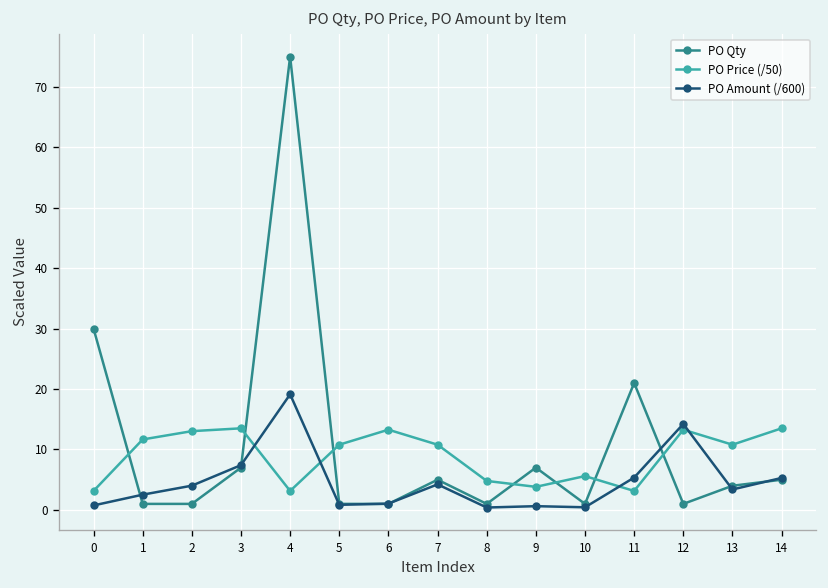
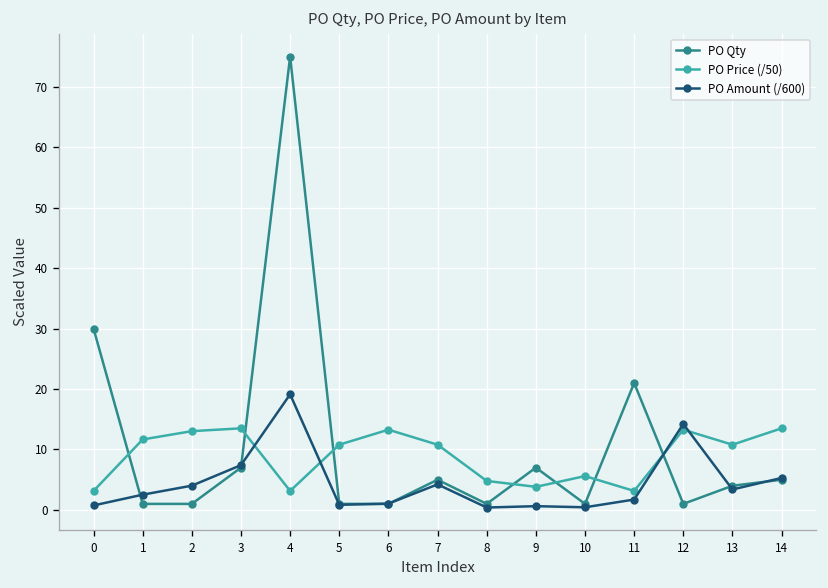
PO Amount (/600), 11: 5 -> 2
